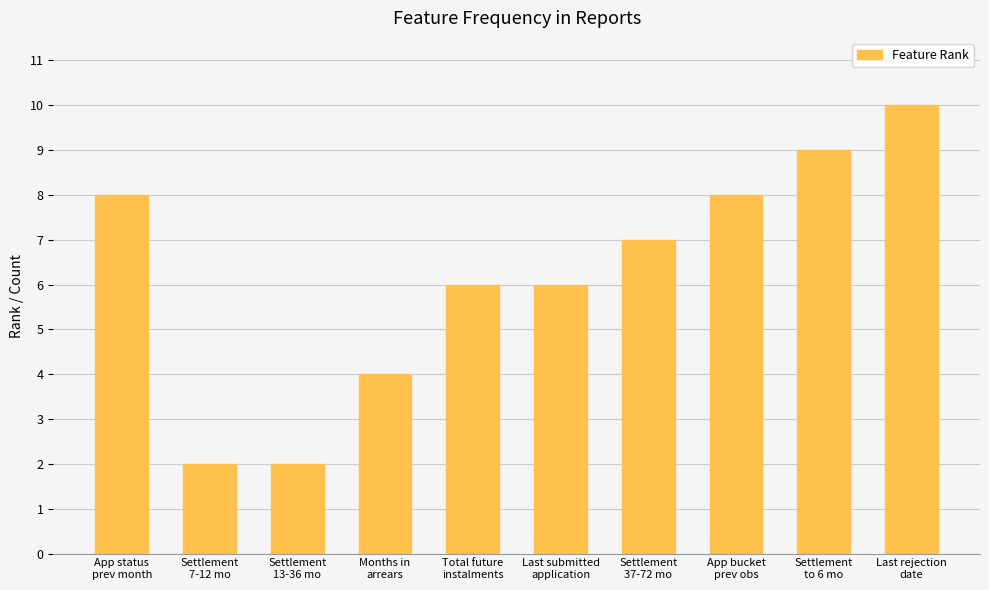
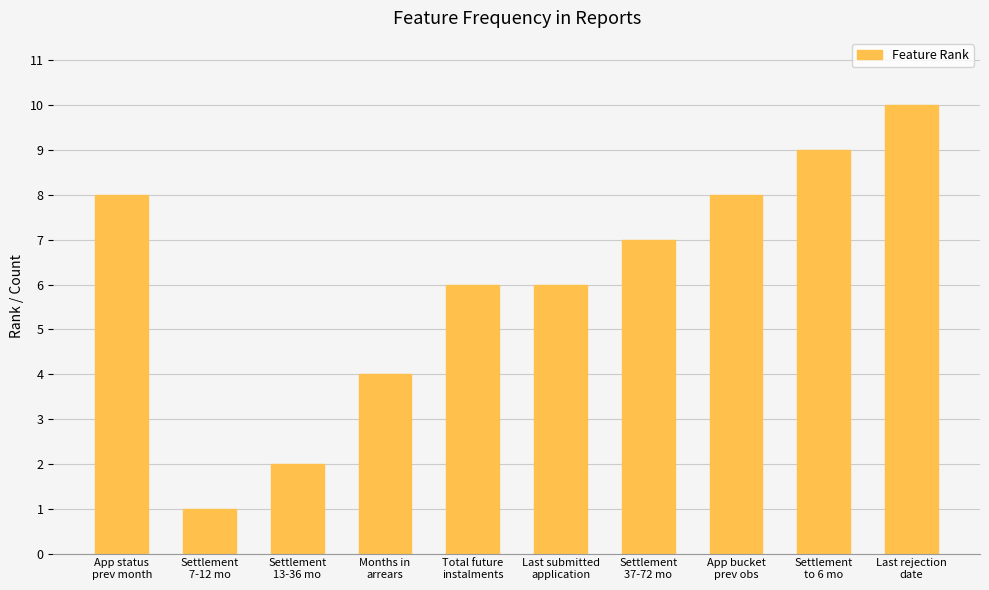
Settlement 7-12 mo: 2 -> 1
